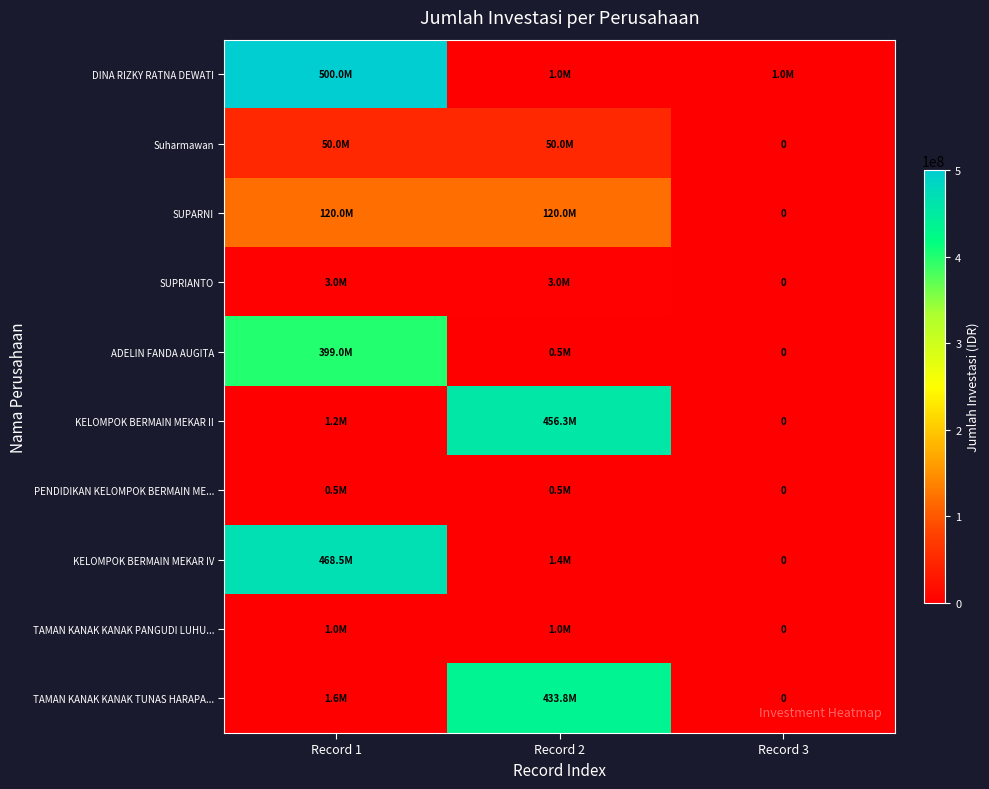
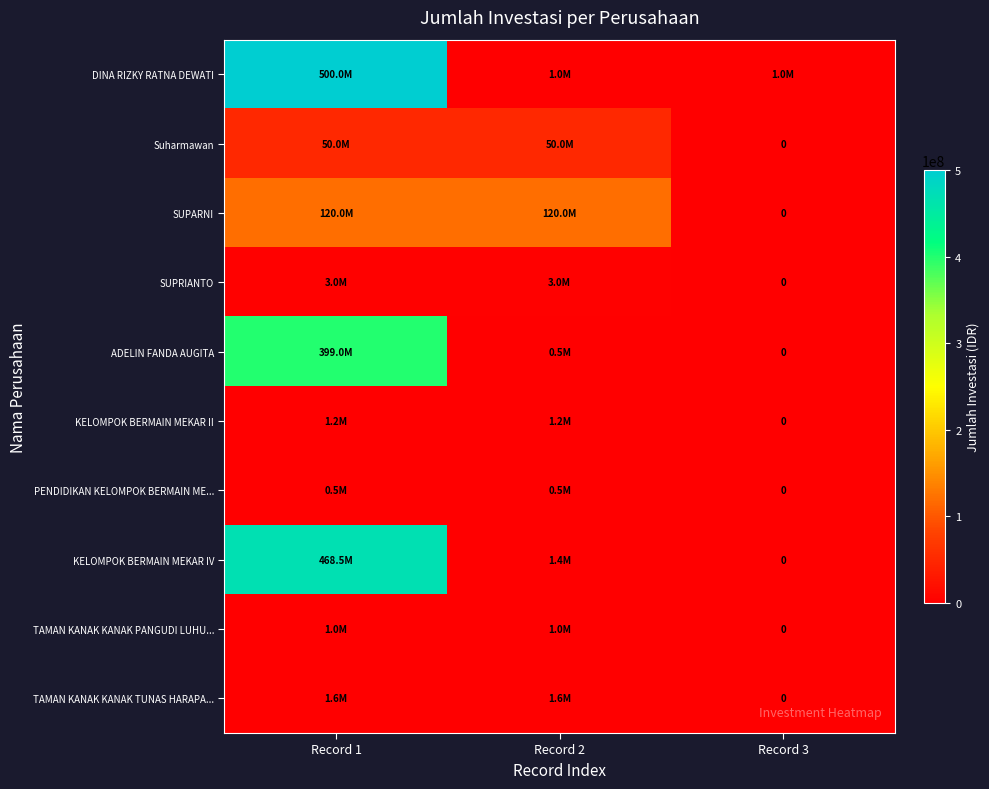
KELOMPOK BERMAIN MEKAR II, Record 2: 456.3M -> 1.2M
TAMAN KANAK KANAK TUNAS HARAPA..., Record 2: 433.8M -> 1.6M
